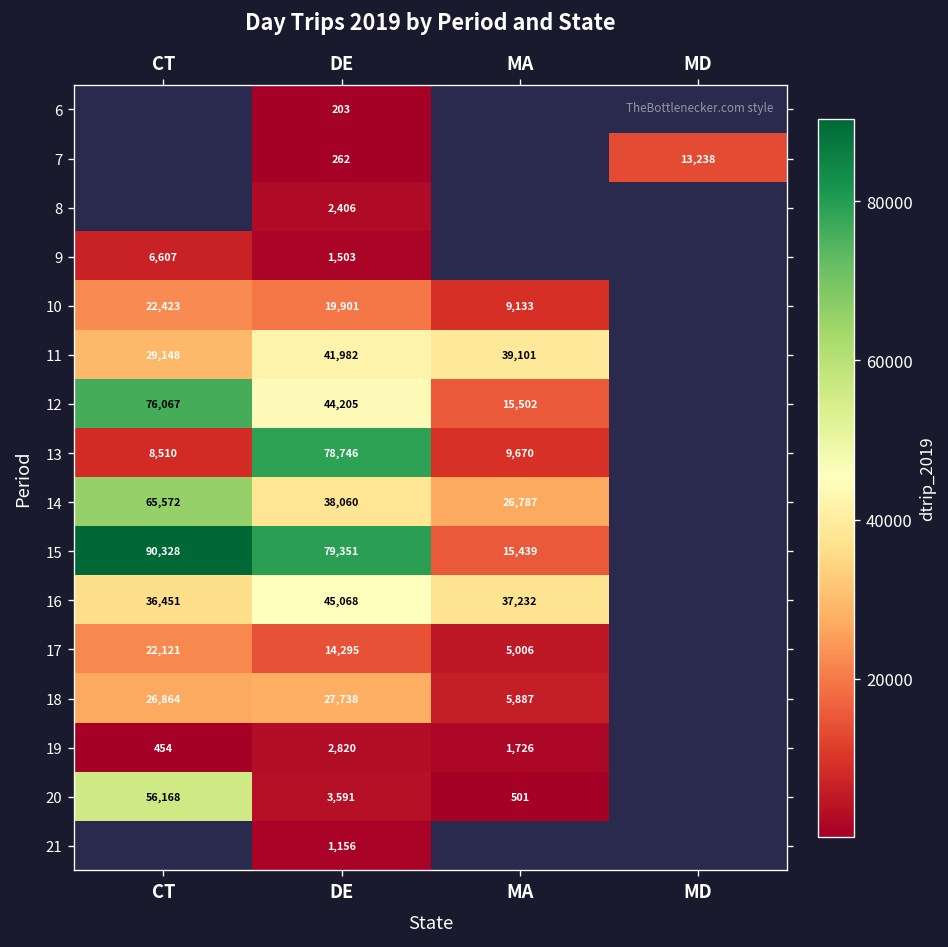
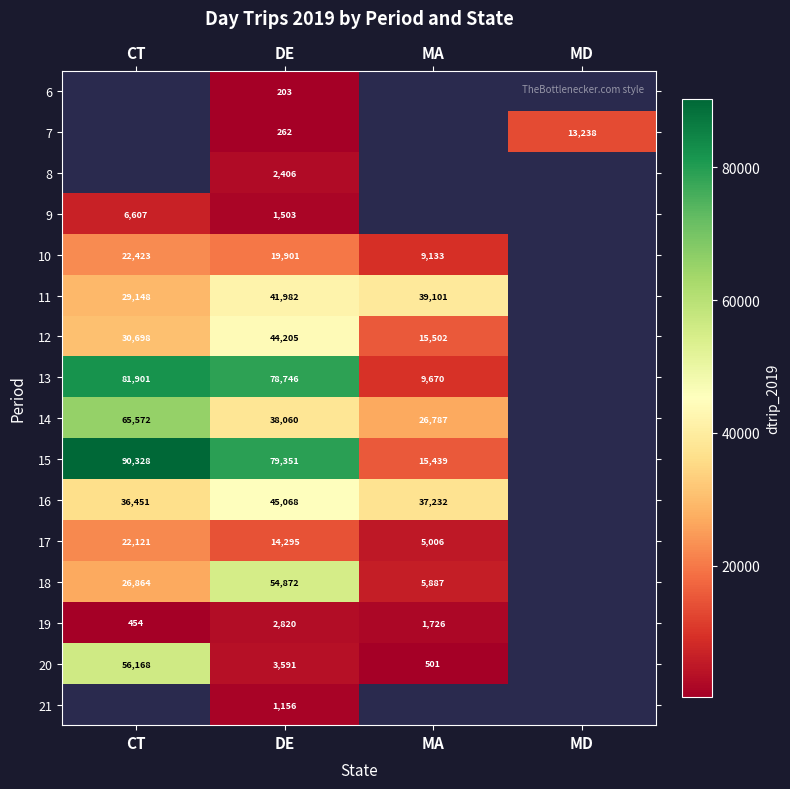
12, CT: 76,067 -> 30,698
13, CT: 8,510 -> 81,901
18, DE: 27,738 -> 54,872
